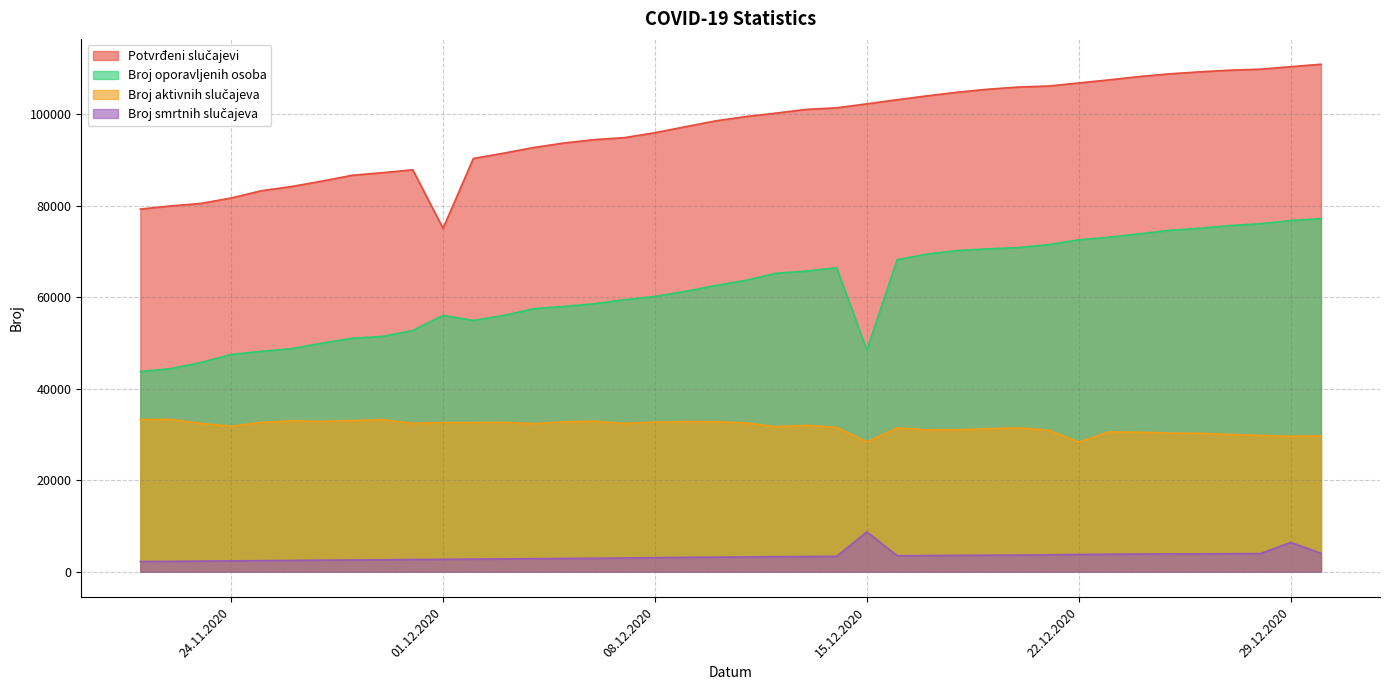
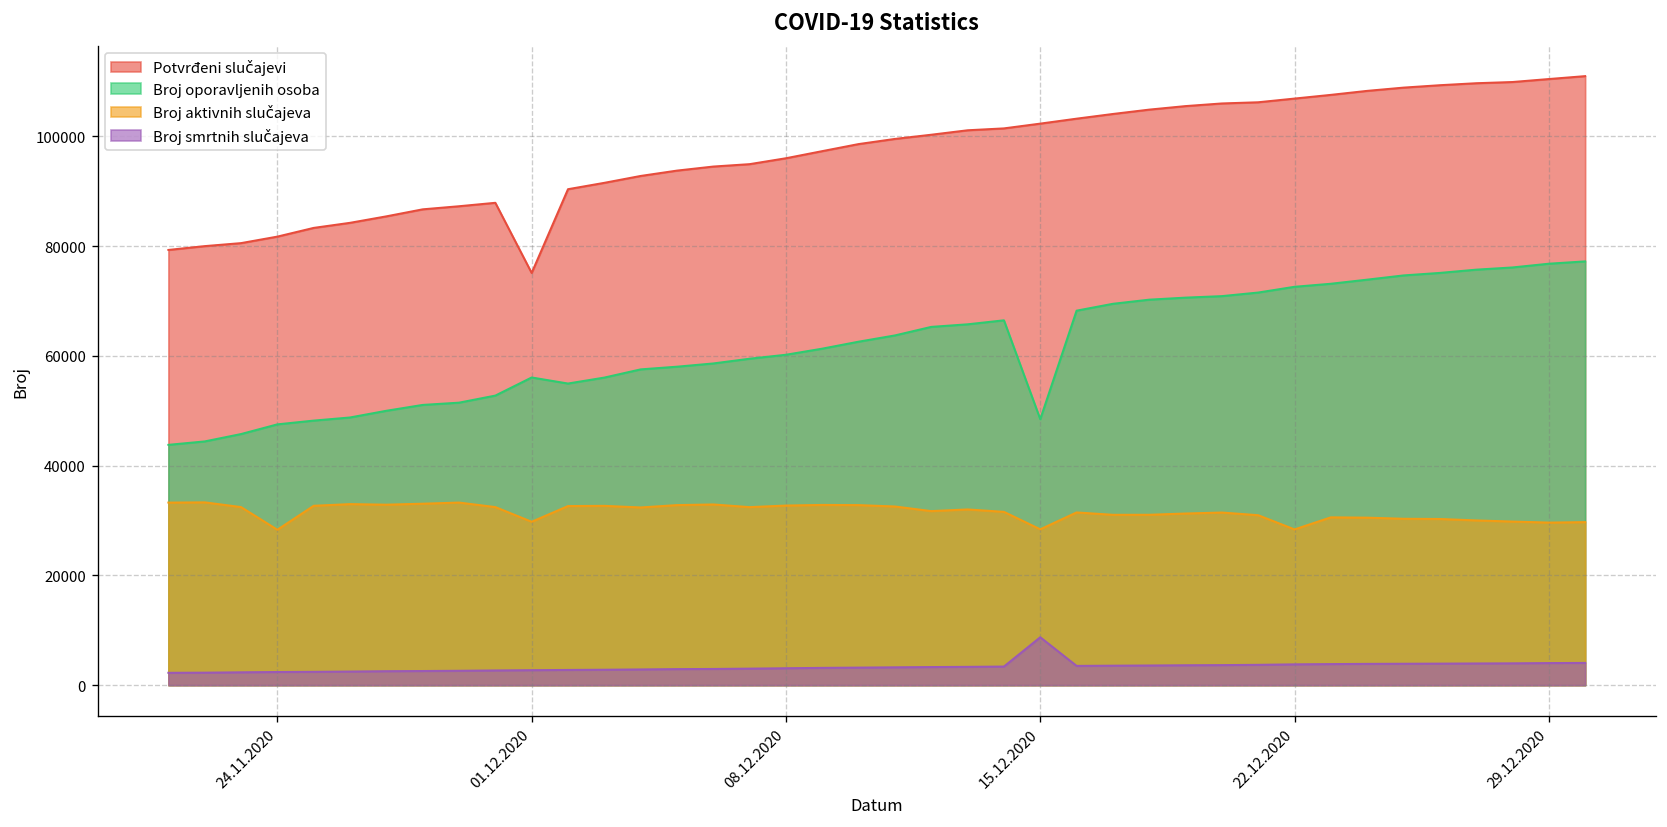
Broj aktivnih slučajeva, 24.11.2020: 32000 -> 28000
Broj aktivnih slučajeva, 01.12.2020: 33000 -> 30000
Broj smrtnih slučajeva, 29.12.2020: 6000 -> 4000
